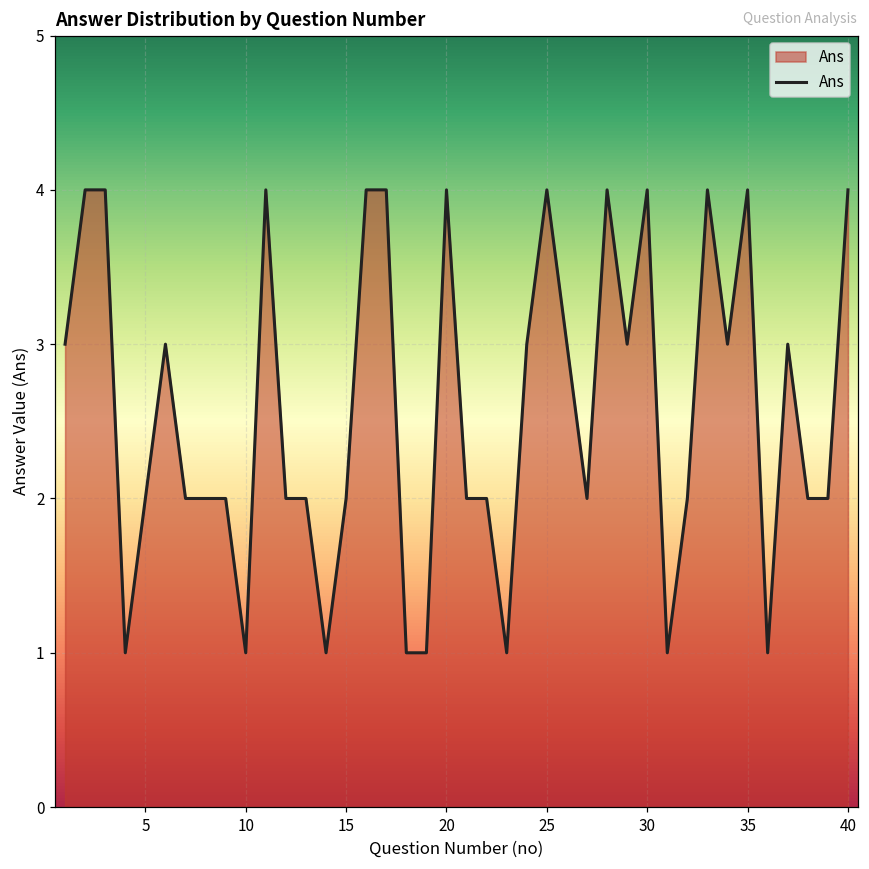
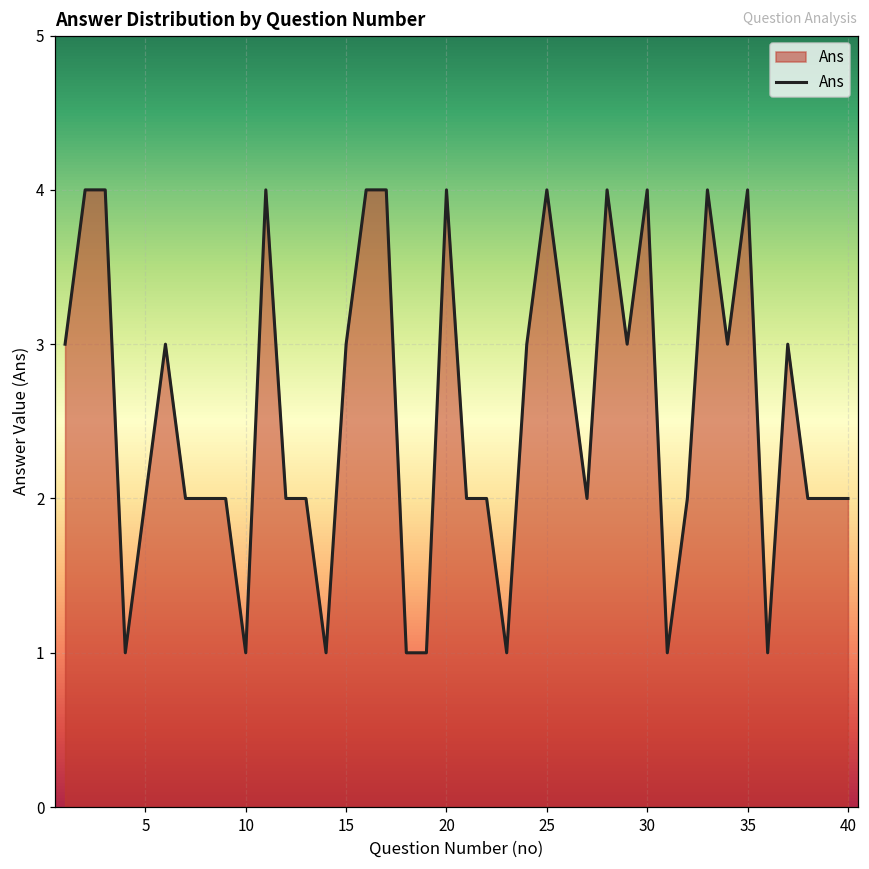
15: 2 -> 3
40: 4 -> 2
